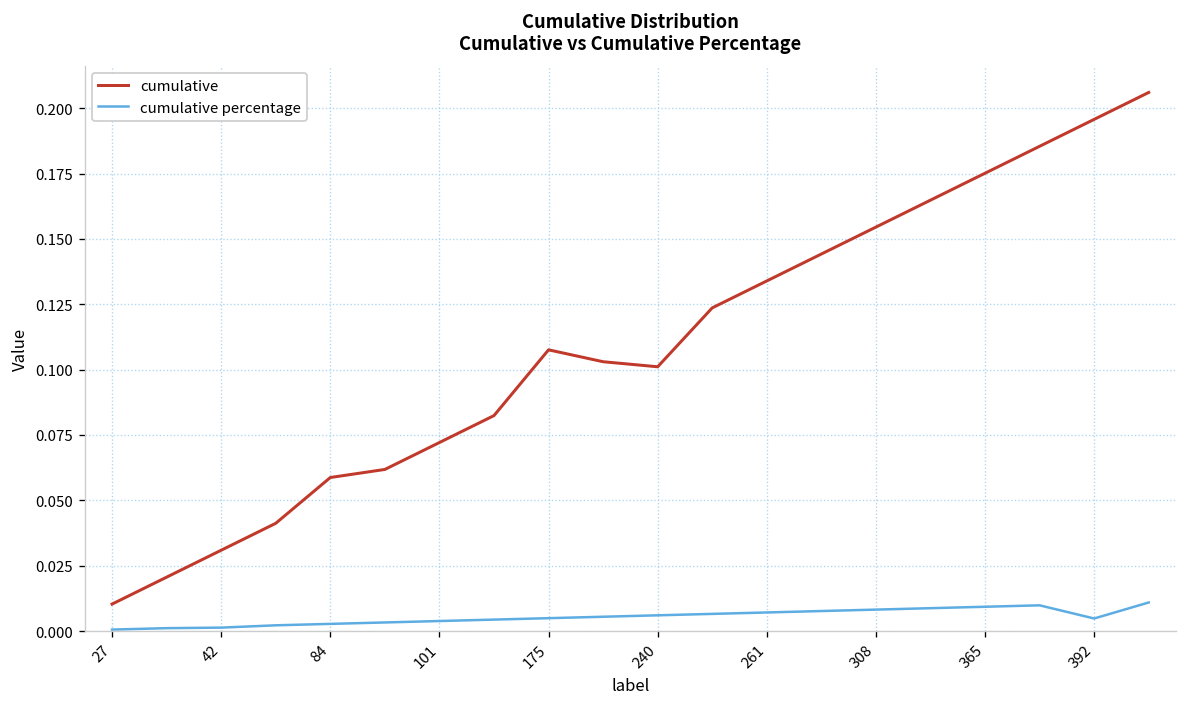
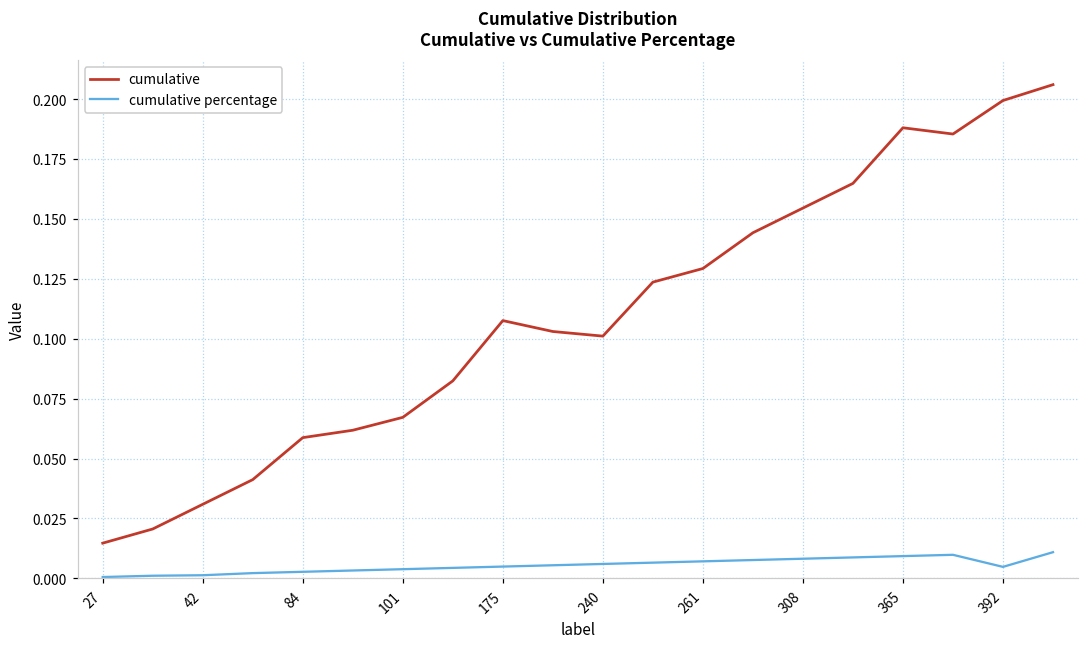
cumulative, 27: 0.010 -> 0.015
cumulative, 101: 0.072 -> 0.067
cumulative, 261: 0.134 -> 0.129
cumulative, 365: 0.175 -> 0.188
cumulative, 392: 0.196 -> 0.199
